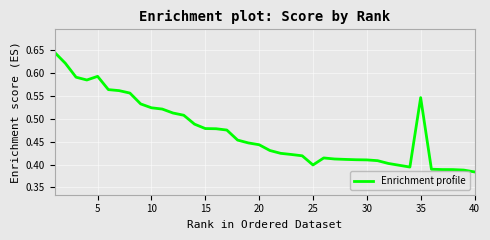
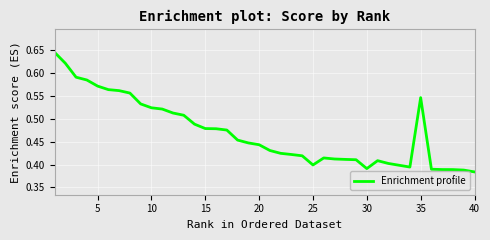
5: 0.59 -> 0.57
30: 0.41 -> 0.39
